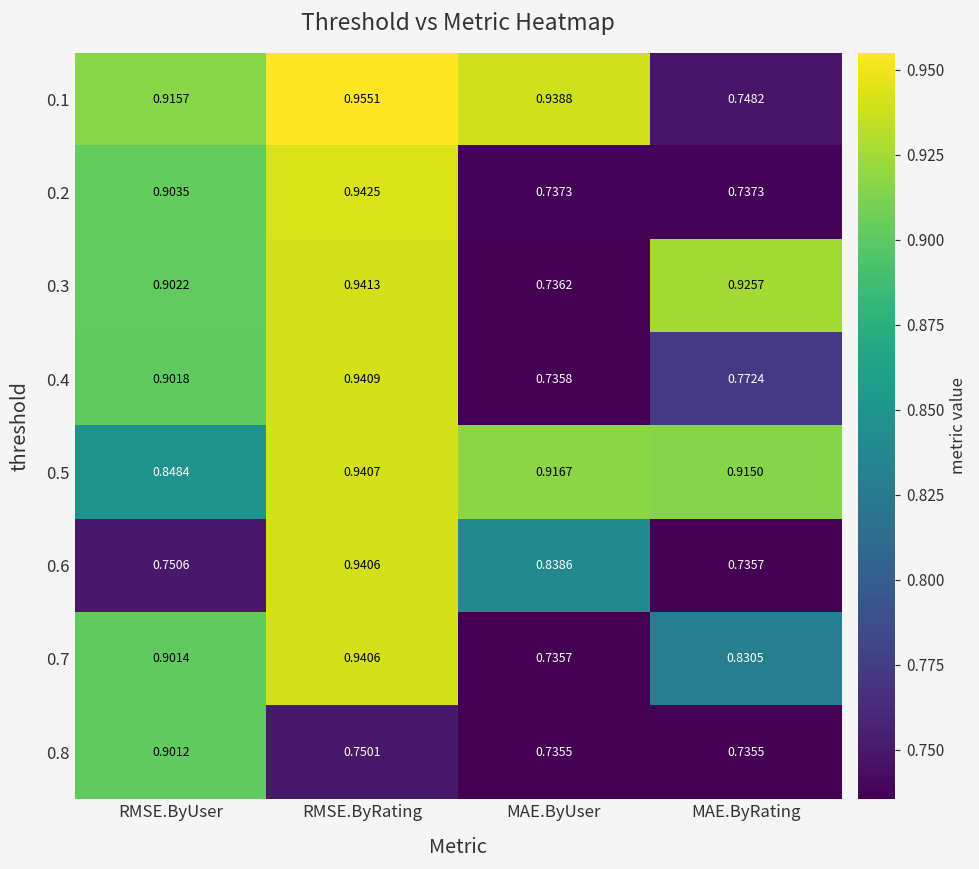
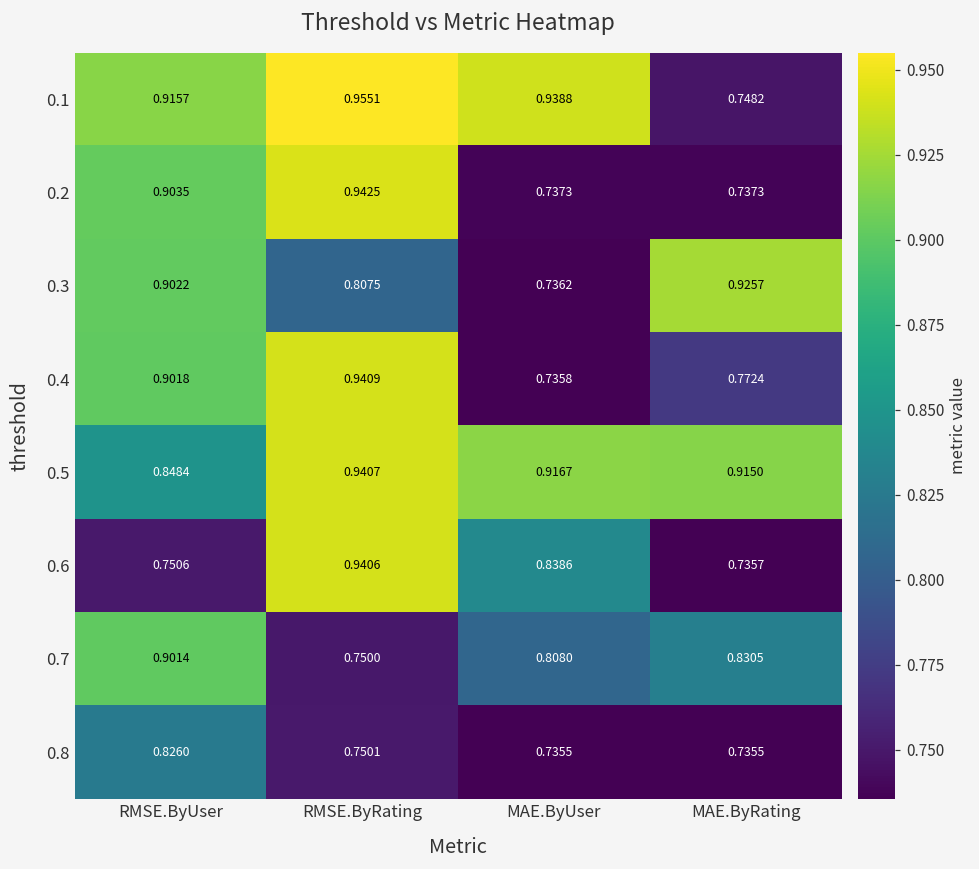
0.3, RMSE.ByRating: 0.9413 -> 0.8075
0.7, RMSE.ByRating: 0.9406 -> 0.7500
0.7, MAE.ByUser: 0.7357 -> 0.8080
0.8, RMSE.ByUser: 0.9012 -> 0.8260
